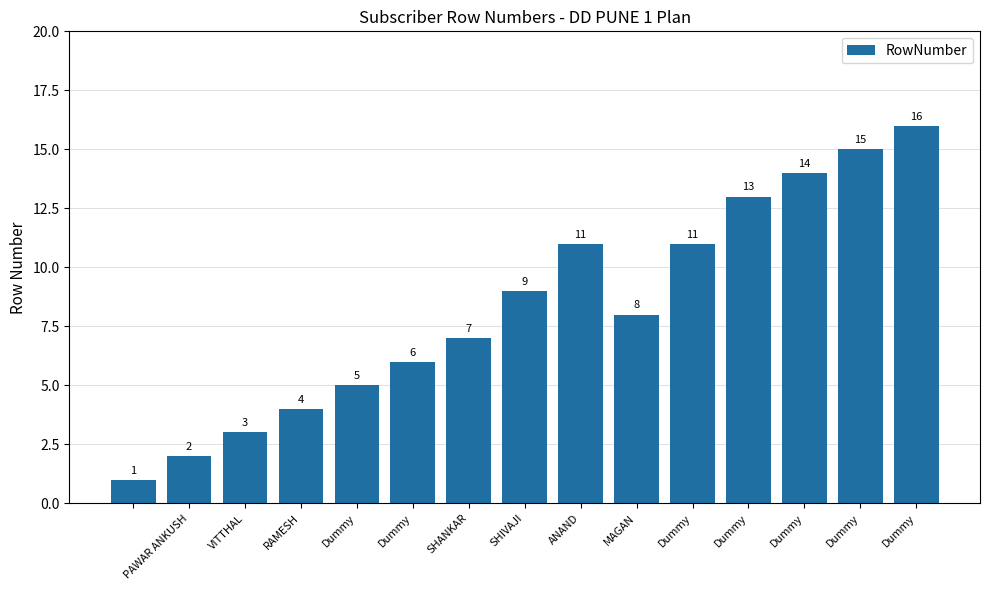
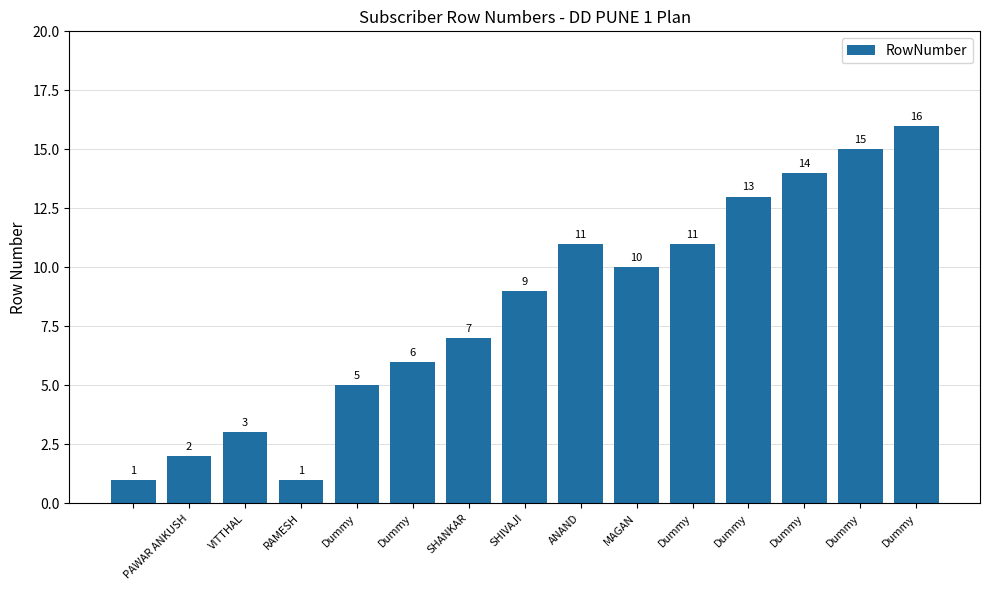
RAMESH: 4 -> 1
MAGAN: 8 -> 10
